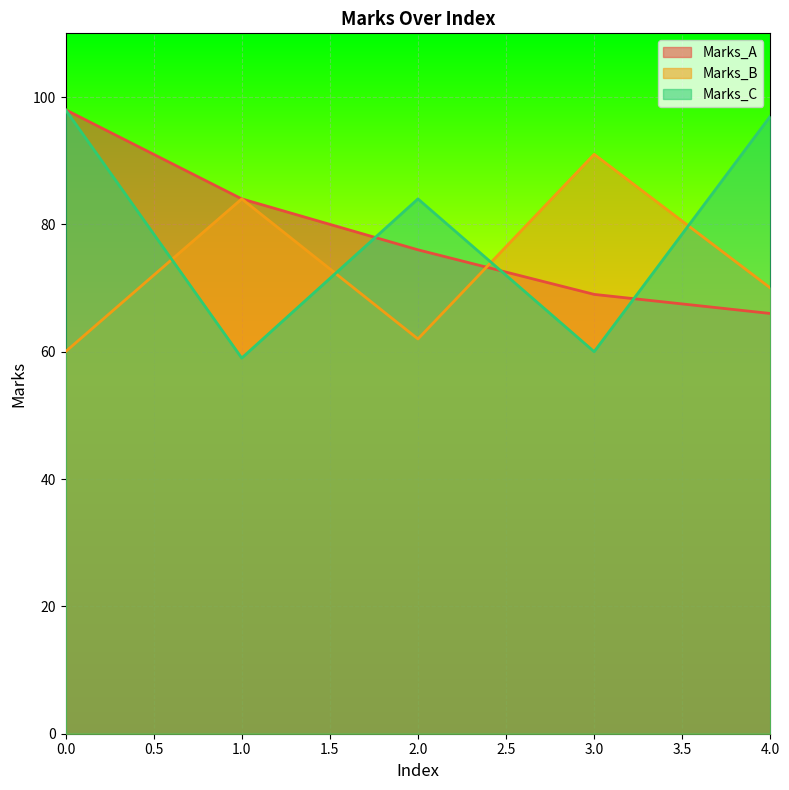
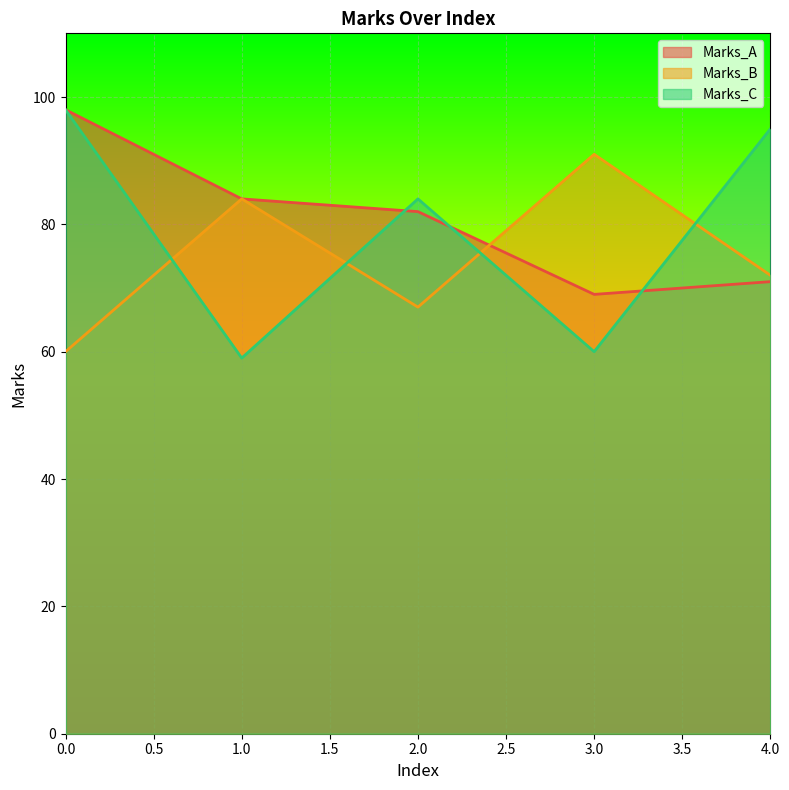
Marks_A, 2.0: 76 -> 82
Marks_B, 2.0: 62 -> 67
Marks_A, 4.0: 66 -> 71
Marks_B, 4.0: 70 -> 72
Marks_C, 4.0: 97 -> 95
